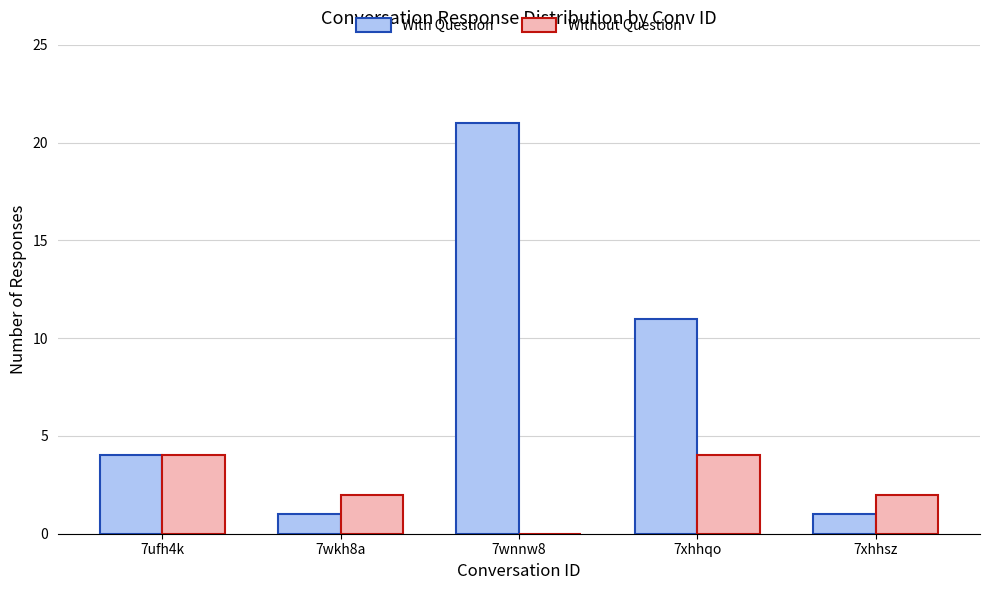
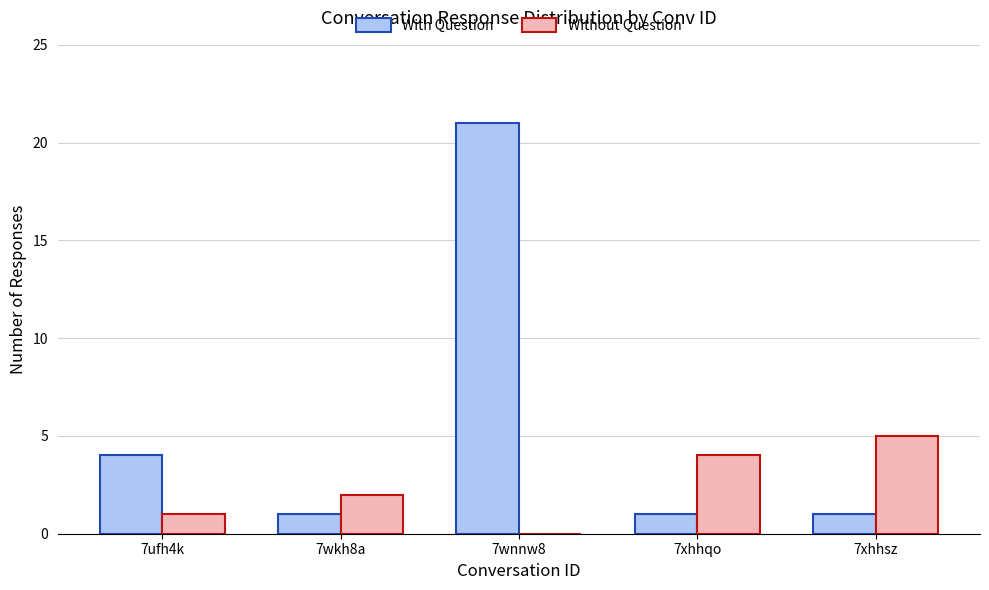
Without Question, 7ufh4k: 4 -> 1
With Question, 7xhhqo: 11 -> 1
Without Question, 7xhhsz: 2 -> 5
